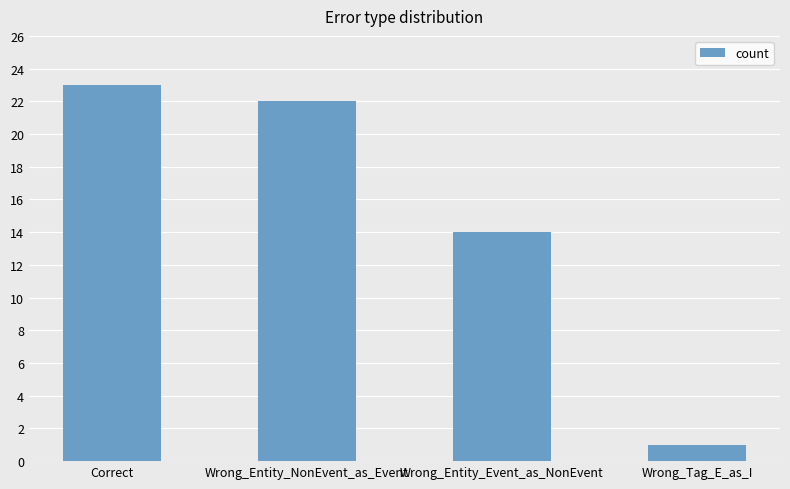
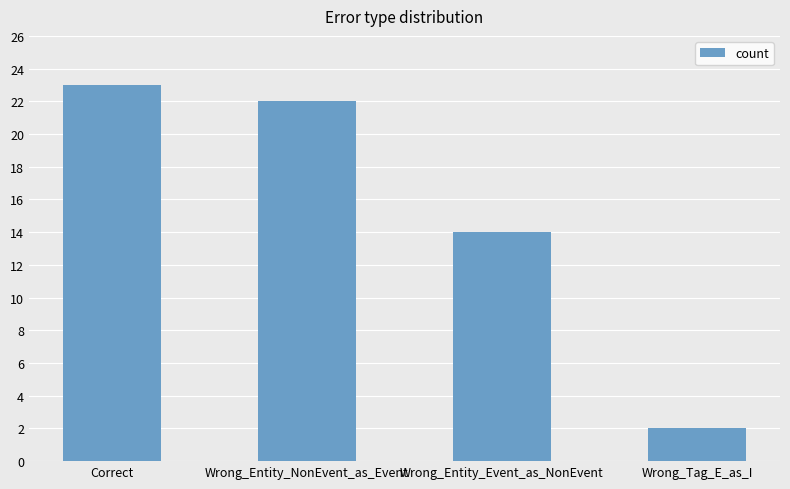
Wrong_Tag_E_as_I: 1 -> 2
